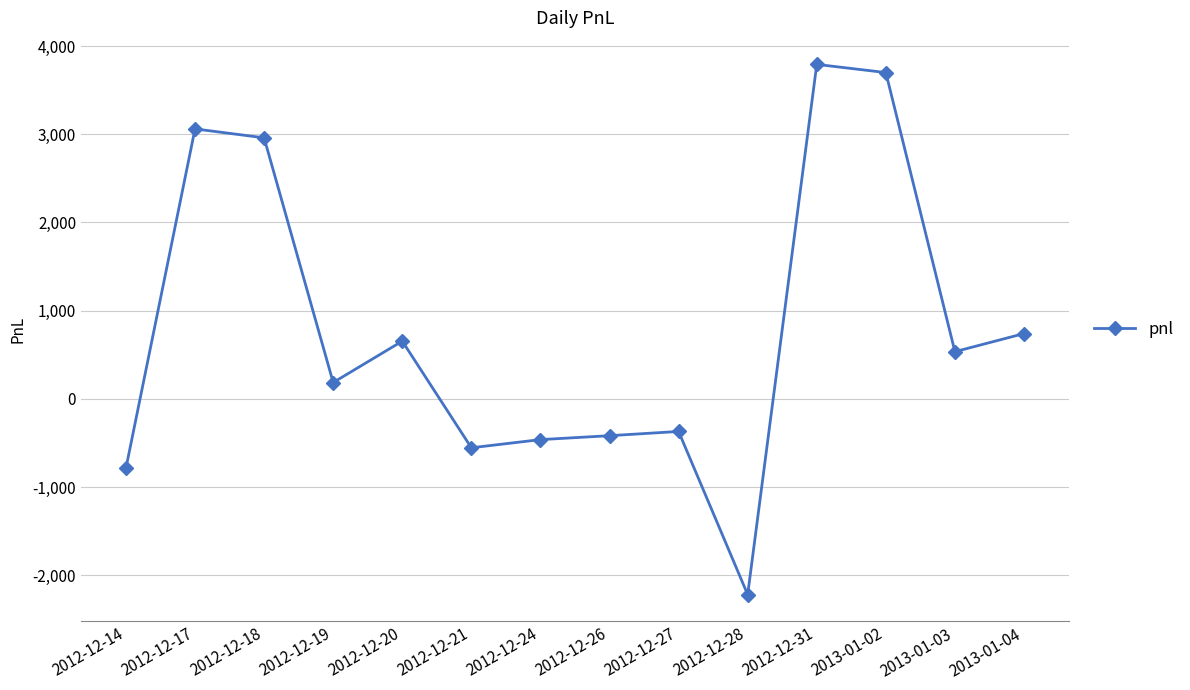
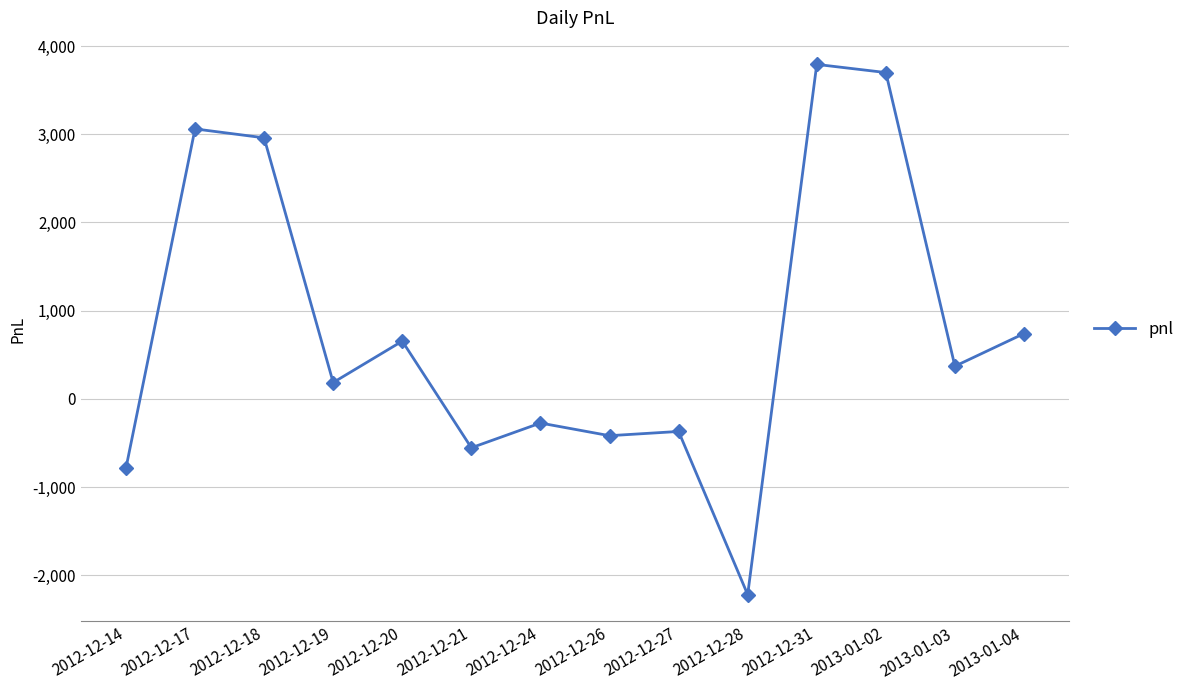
2012-12-24: -500 -> -300
2013-01-03: 500 -> 400
